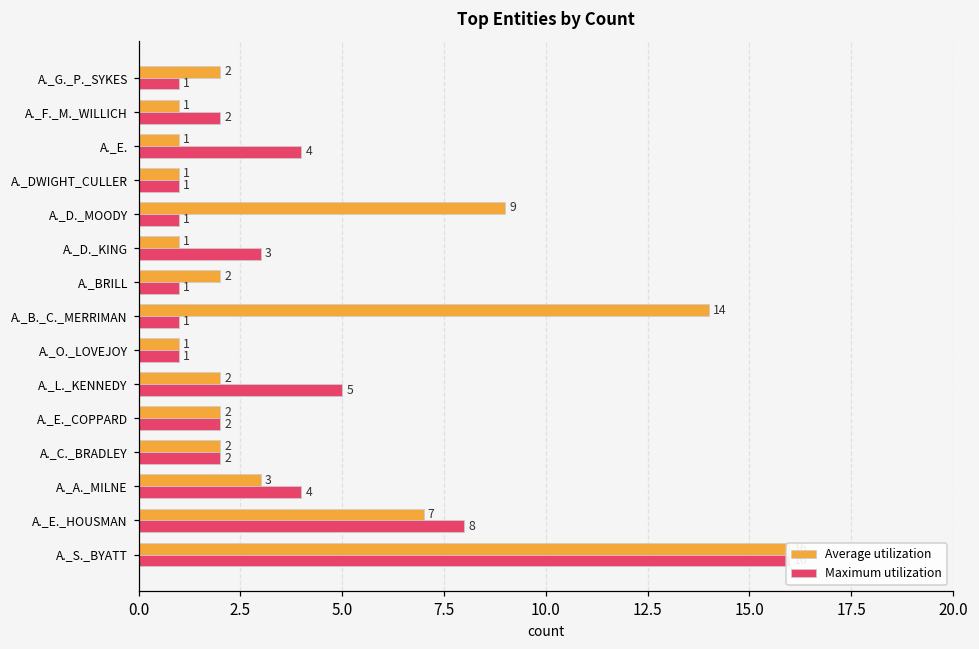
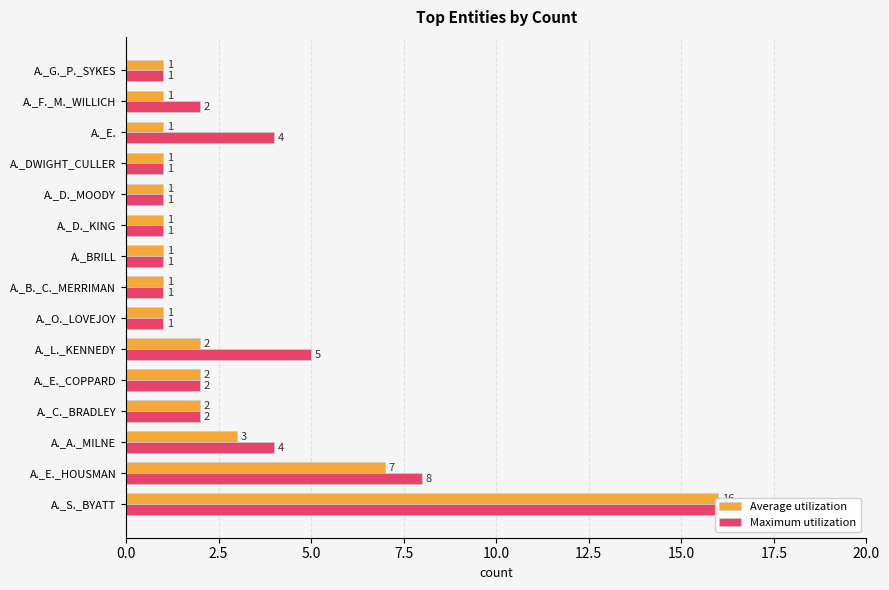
Average utilization, A._G._P._SYKES: 2 -> 1
Average utilization, A._D._MOODY: 9 -> 1
Maximum utilization, A._D._KING: 3 -> 1
Average utilization, A._BRILL: 2 -> 1
Average utilization, A._B._C._MERRIMAN: 14 -> 1
